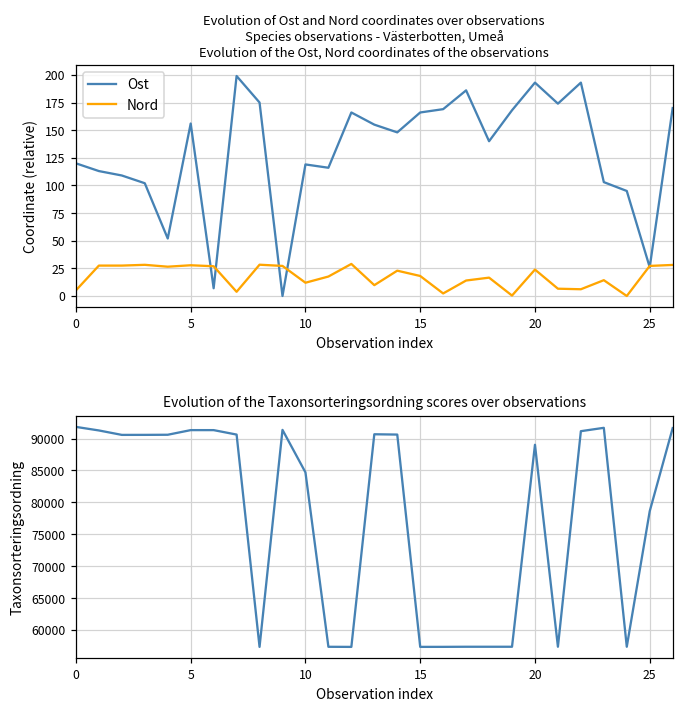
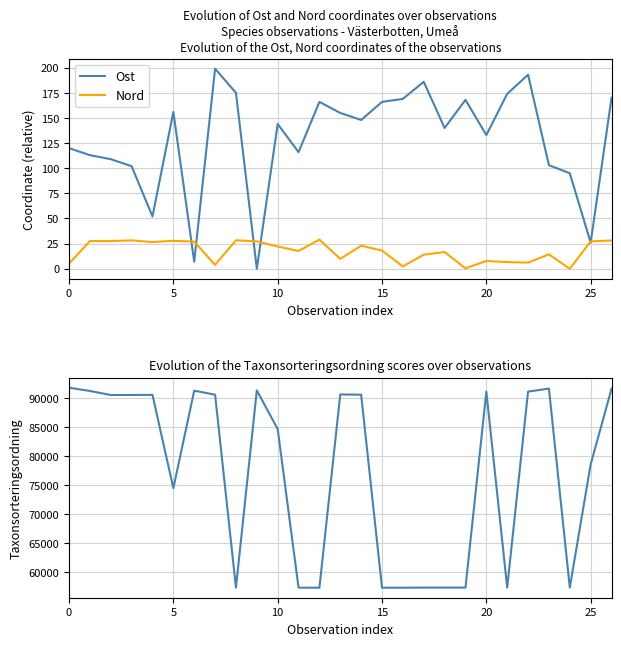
Evolution of Ost and Nord coordinates over observations Species observations - Västerbotten, Umeå Evolution of the Ost, Nord coordinates of the observations, Ost, 10: 119 -> 144
Evolution of Ost and Nord coordinates over observations Species observations - Västerbotten, Umeå Evolution of the Ost, Nord coordinates of the observations, Nord, 10: 12 -> 22
Evolution of Ost and Nord coordinates over observations Species observations - Västerbotten, Umeå Evolution of the Ost, Nord coordinates of the observations, Ost, 20: 193 -> 133
Evolution of Ost and Nord coordinates over observations Species observations - Västerbotten, Umeå Evolution of the Ost, Nord coordinates of the observations, Nord, 20: 24 -> 8
Evolution of the Taxonsorteringsordning scores over observations, 5: 91000 -> 75000
Evolution of the Taxonsorteringsordning scores over observations, 20: 89000 -> 91000
